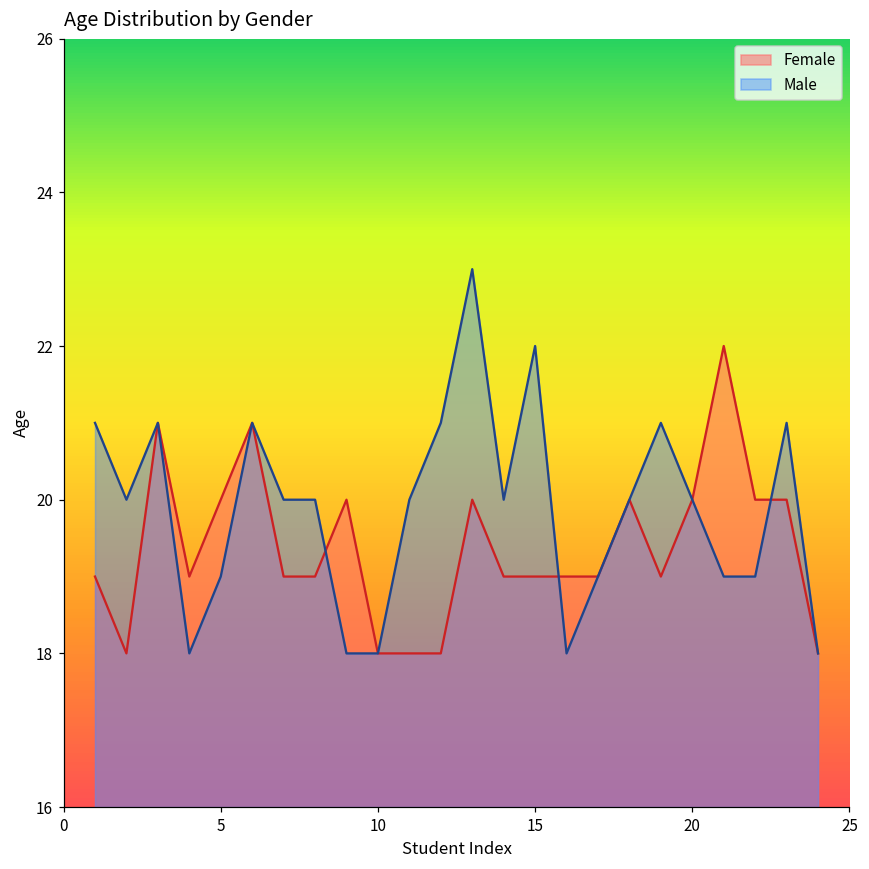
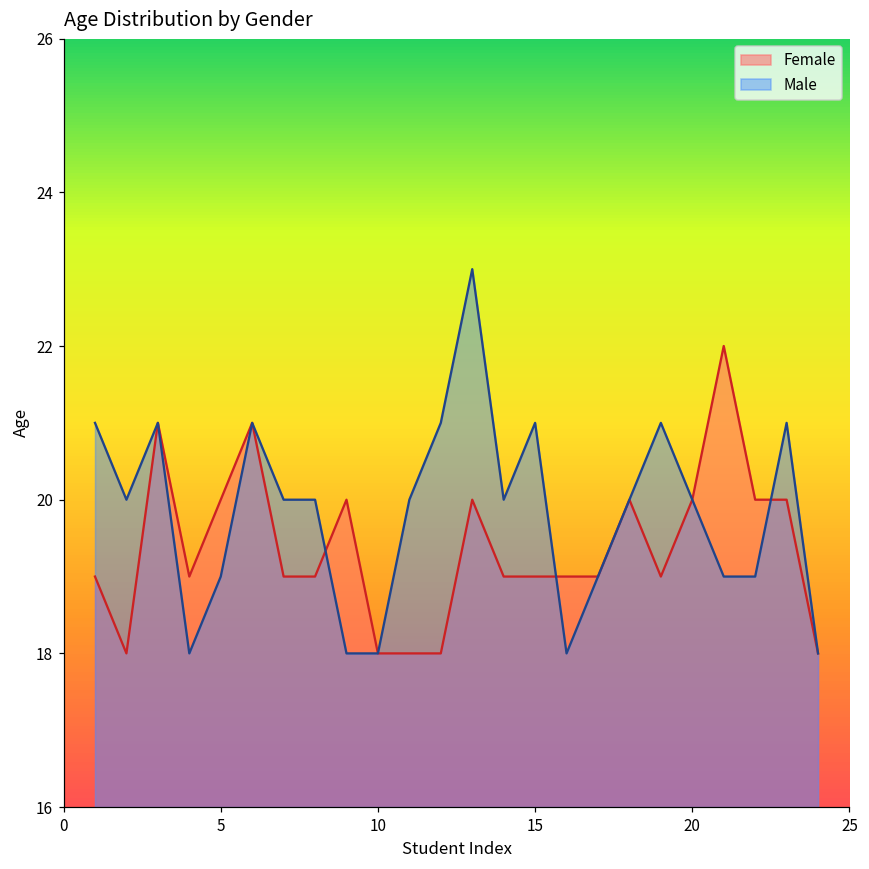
Male, 15: 22 -> 21
